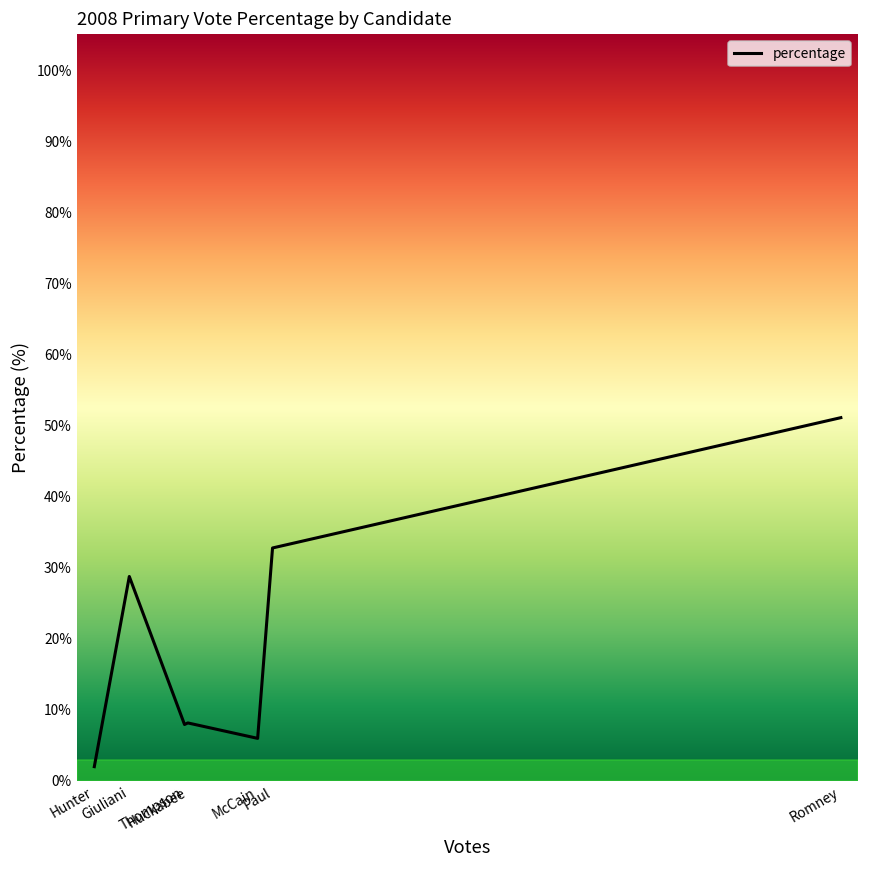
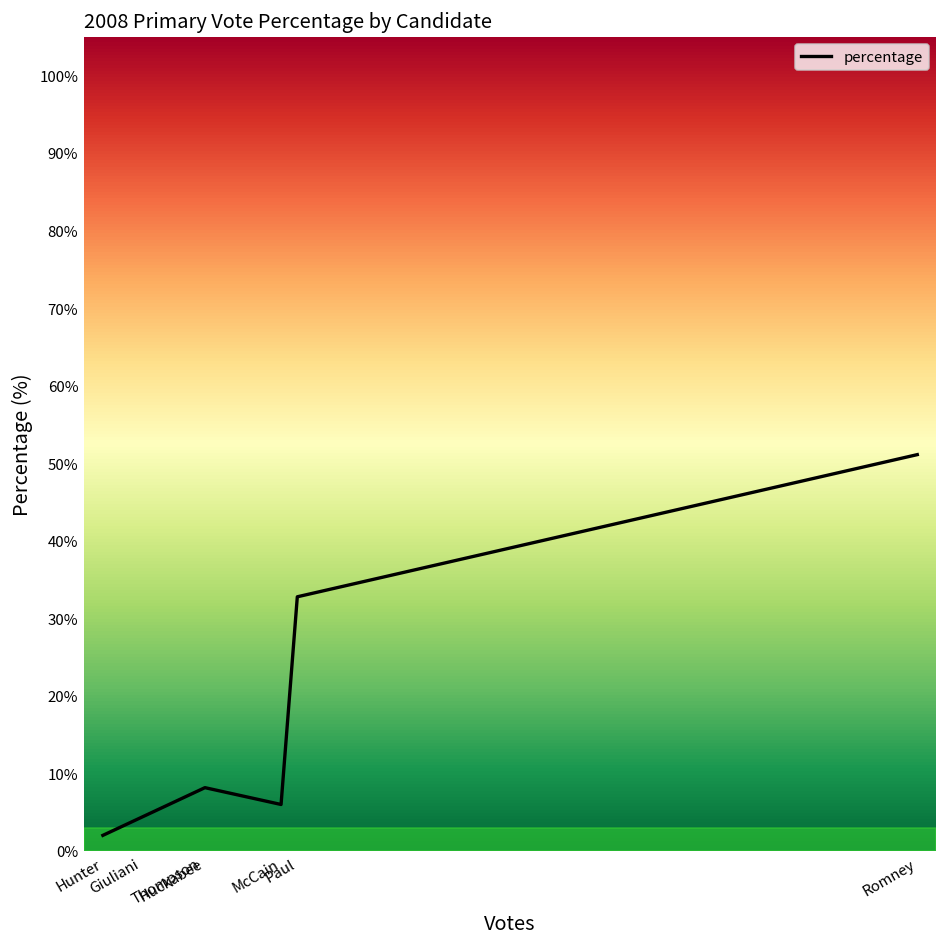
Giuliani: 29% -> 4%
